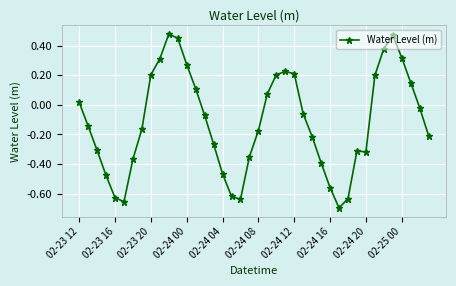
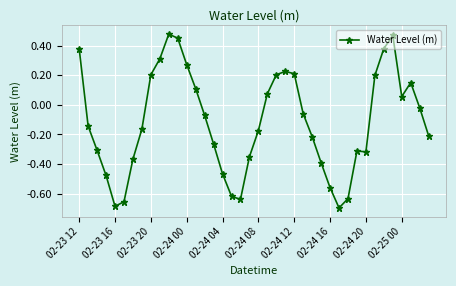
02-23 12: 0.02 -> 0.38
02-23 16: -0.63 -> -0.69
02-25 00: 0.32 -> 0.06
